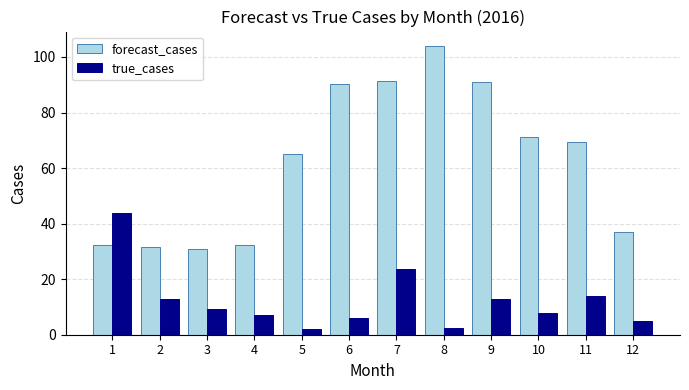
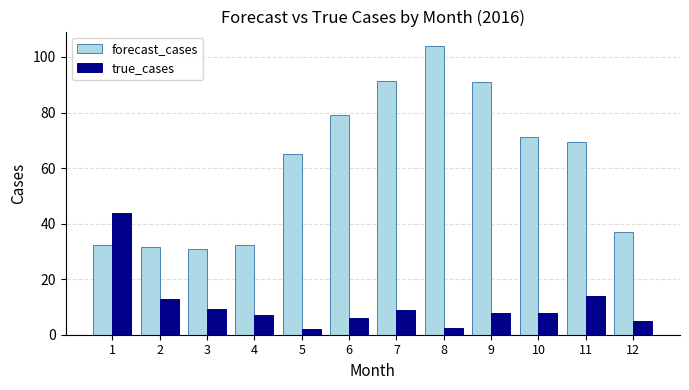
forecast_cases, 6: 90 -> 79
true_cases, 7: 24 -> 9
true_cases, 9: 13 -> 8
